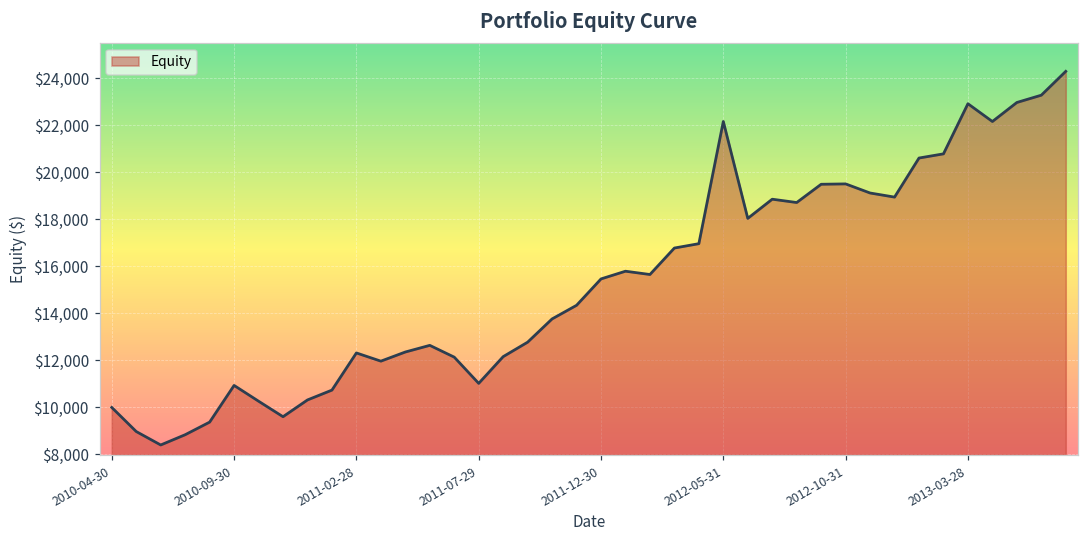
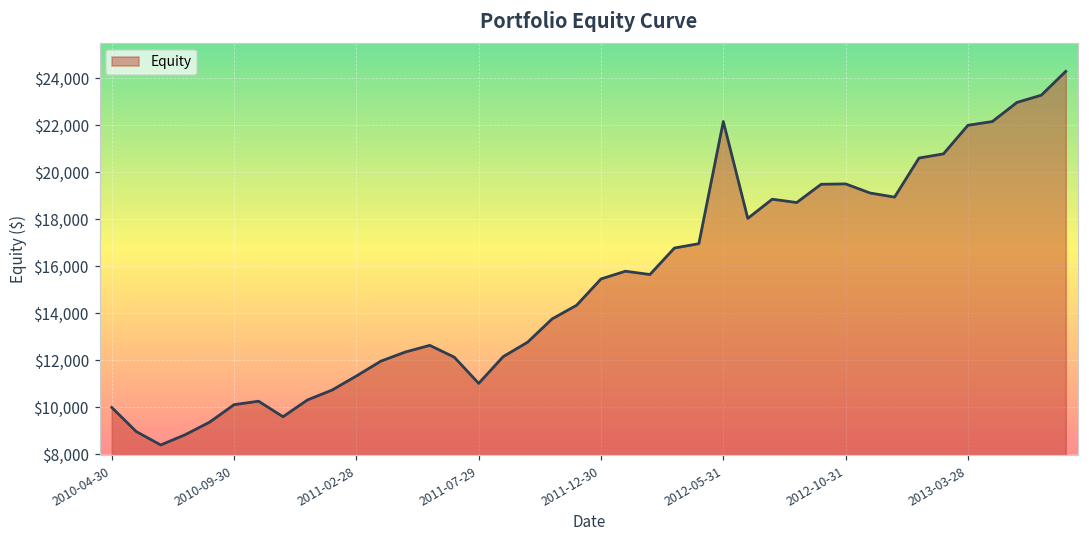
2010-09-30: $10,900 -> $10,100
2011-02-28: $12,300 -> $11,300
2013-03-28: $22,900 -> $22,000
